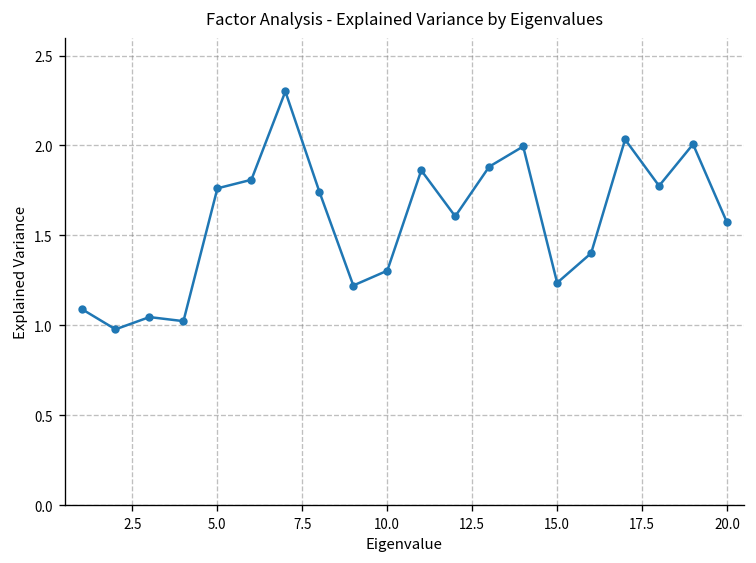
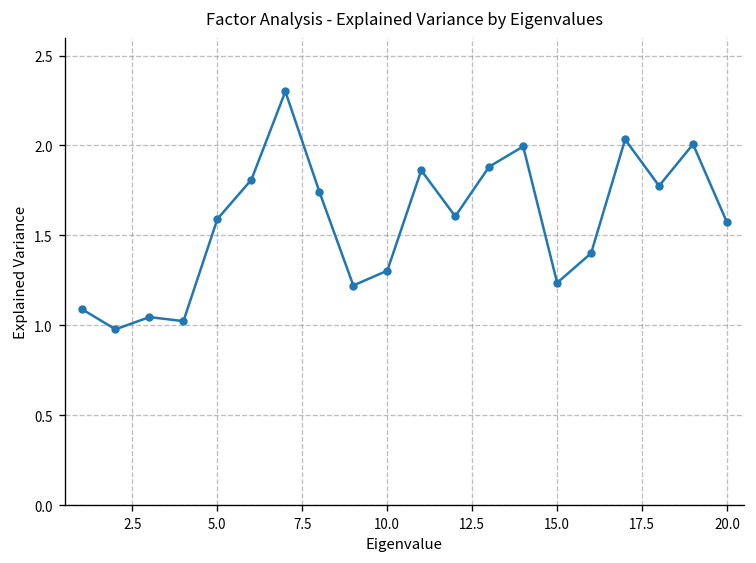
5.0: 1.76 -> 1.59
